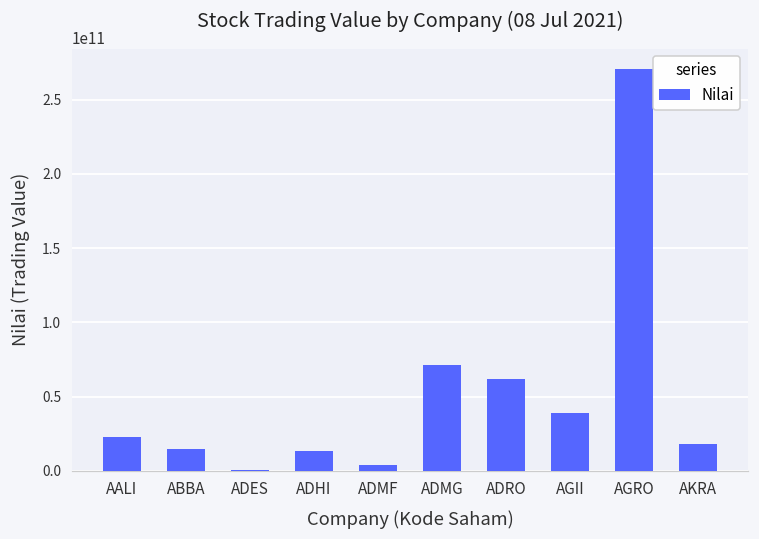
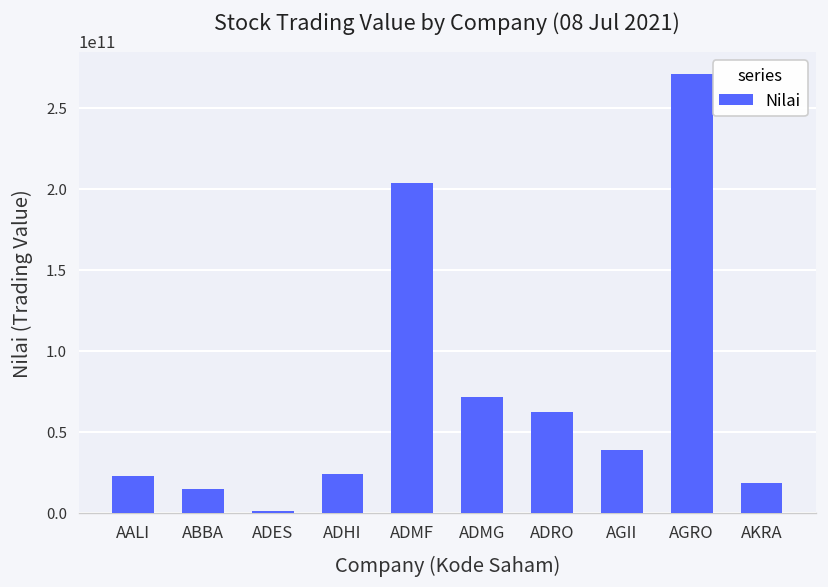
ADHI: 13000000000 -> 24000000000
ADMF: 4000000000 -> 204000000000
